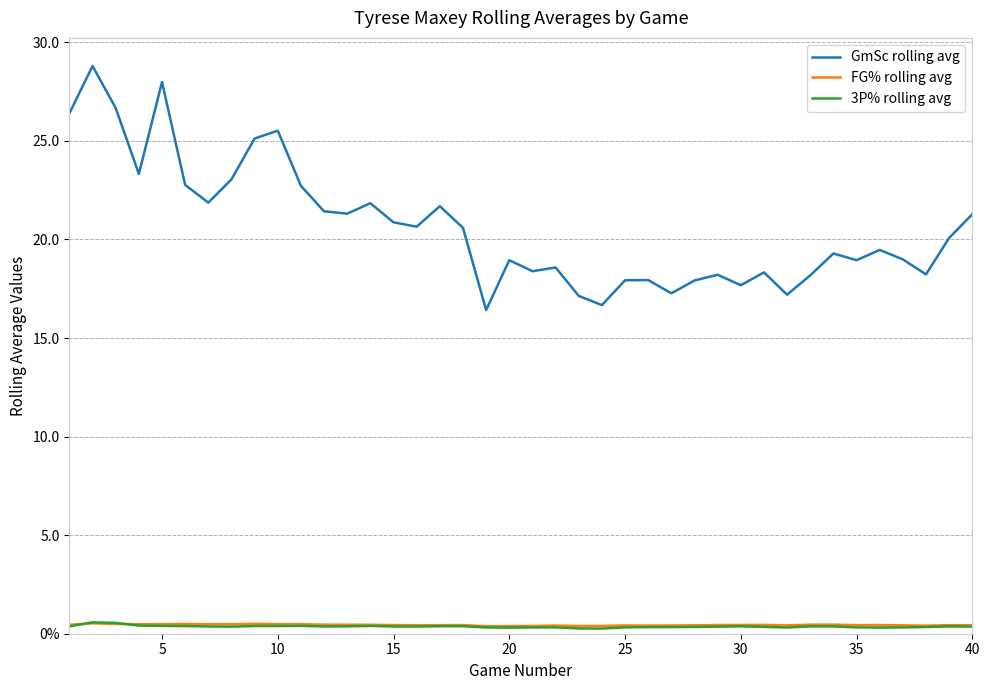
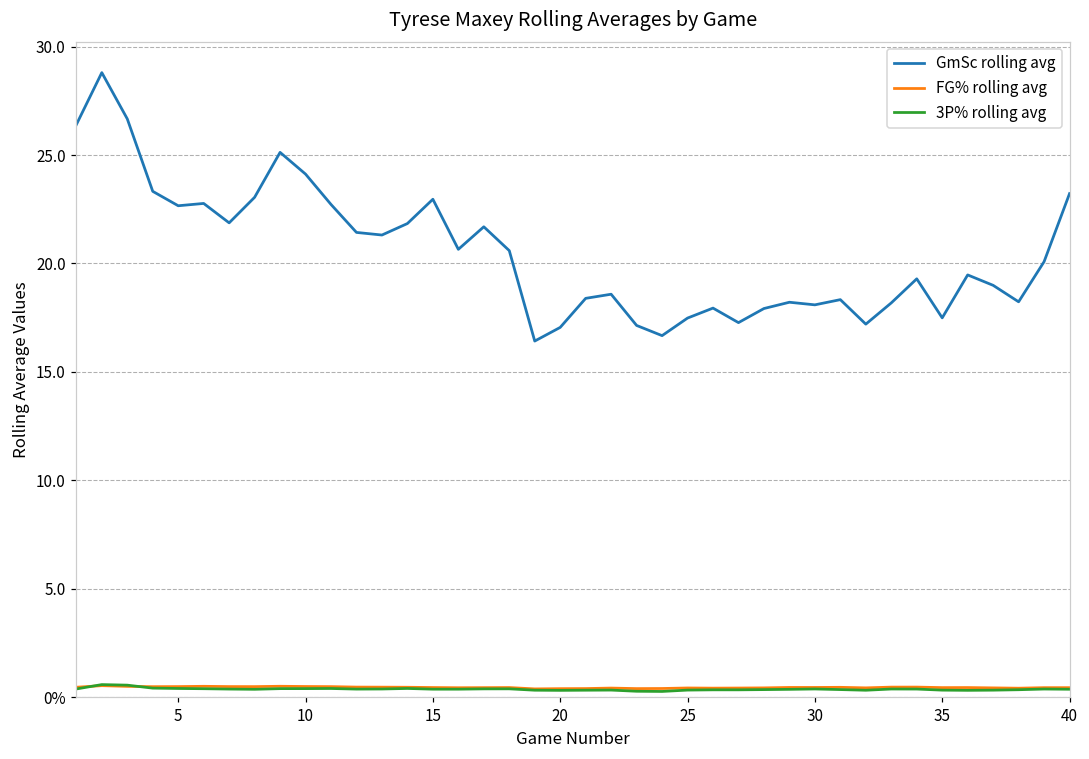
GmSc rolling avg, 5: 28.0 -> 22.7
GmSc rolling avg, 10: 25.5 -> 24.1
GmSc rolling avg, 15: 20.9 -> 23.0
GmSc rolling avg, 20: 19.0 -> 17.1
GmSc rolling avg, 25: 17.9 -> 17.5
GmSc rolling avg, 30: 17.7 -> 18.1
GmSc rolling avg, 35: 19.0 -> 17.5
GmSc rolling avg, 40: 21.3 -> 23.2
